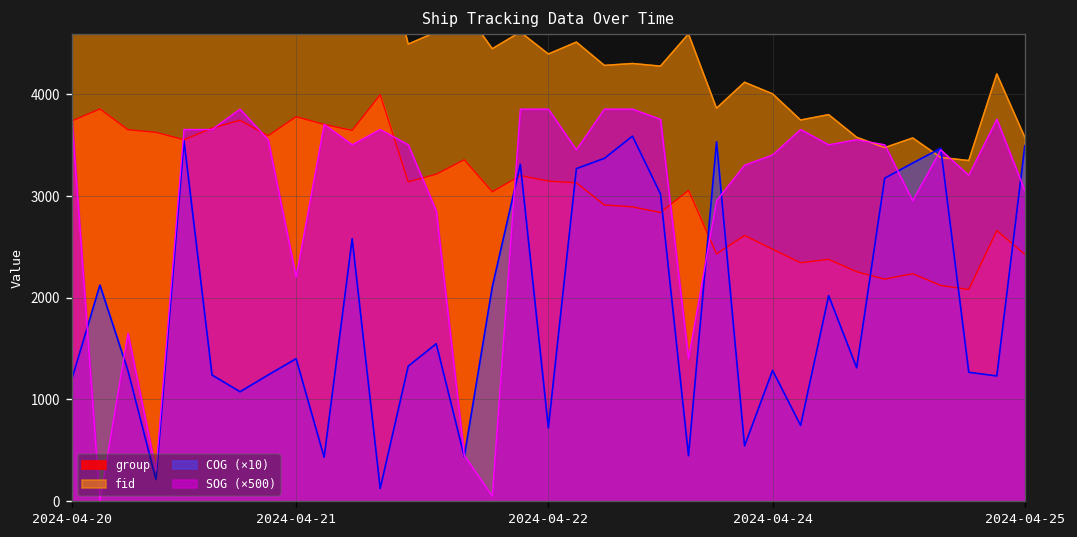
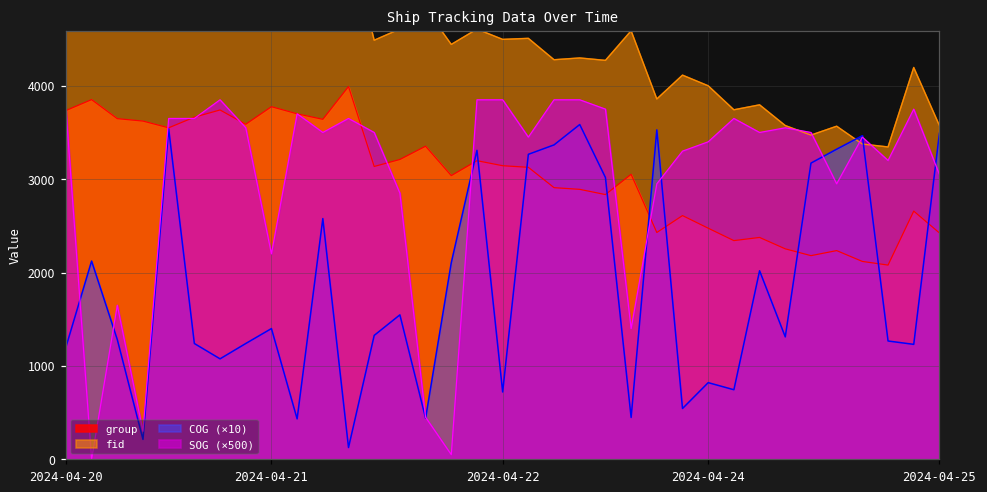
fid, 2024-04-22: 4400 -> 4500
COG (×10), 2024-04-24: 1300 -> 800
